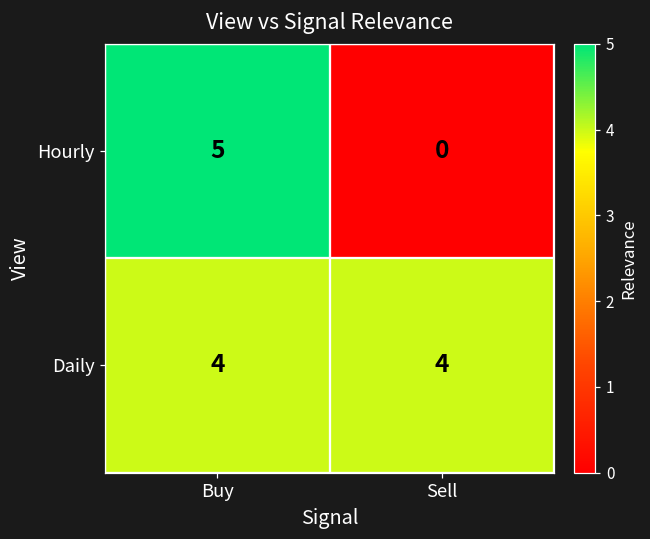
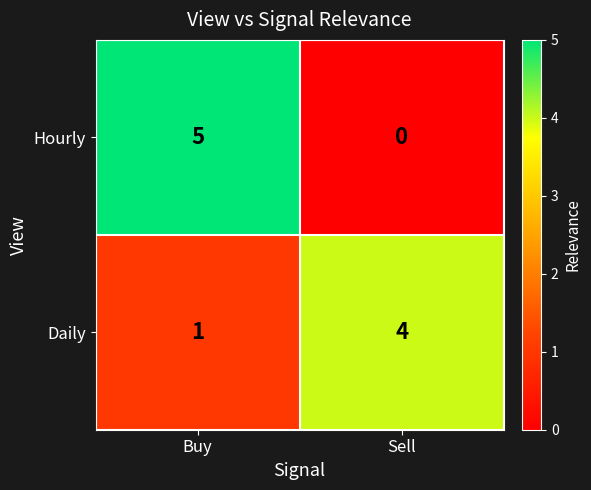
Daily, Buy: 4 -> 1
